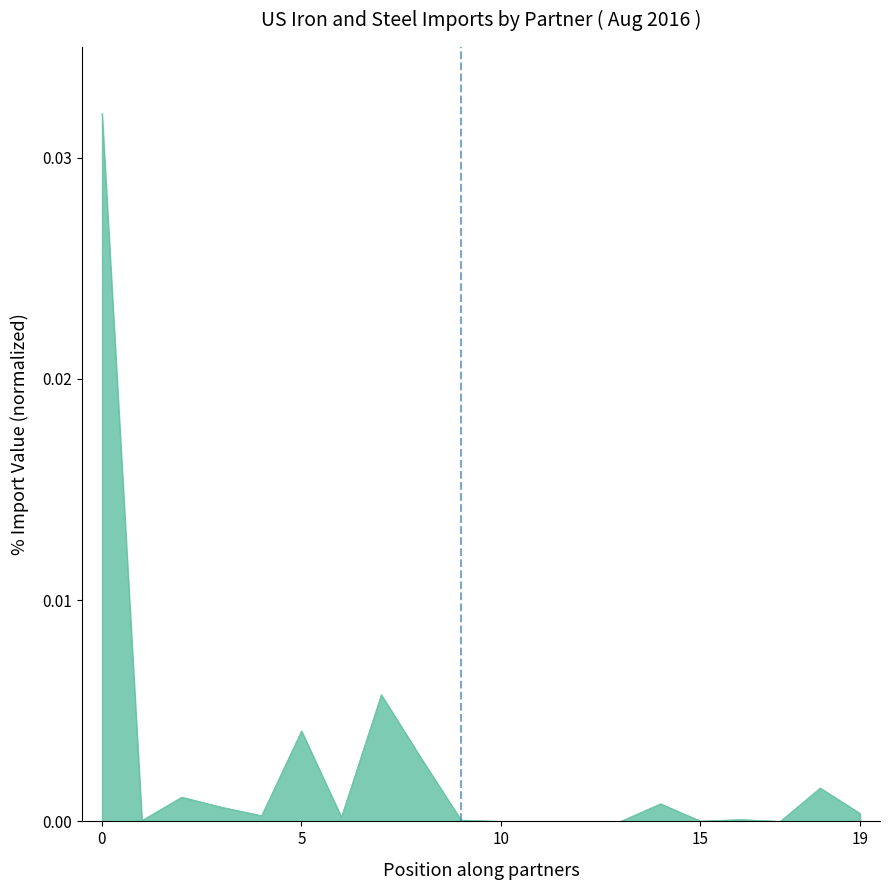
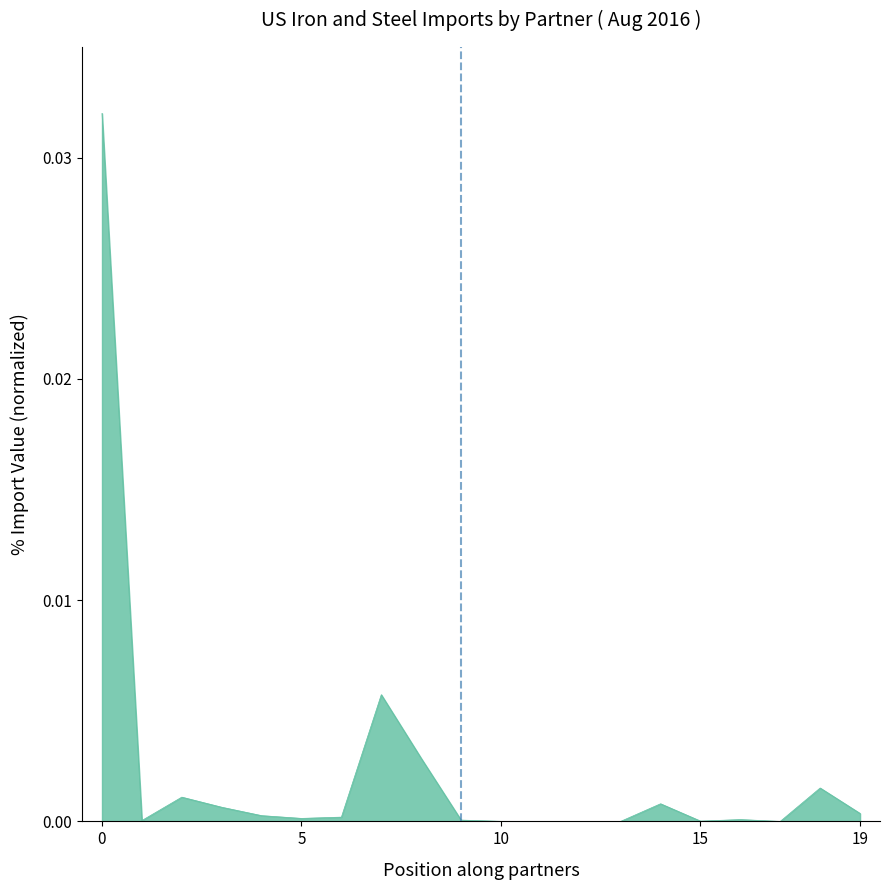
5: 0.0041 -> 0.0001
